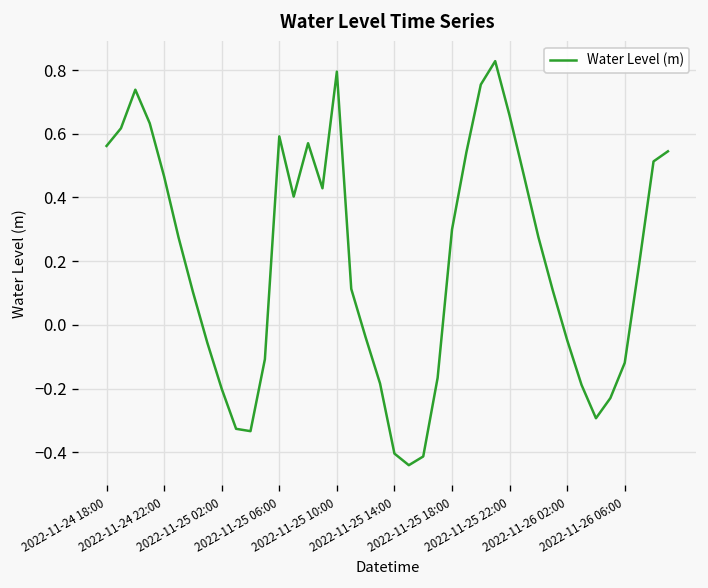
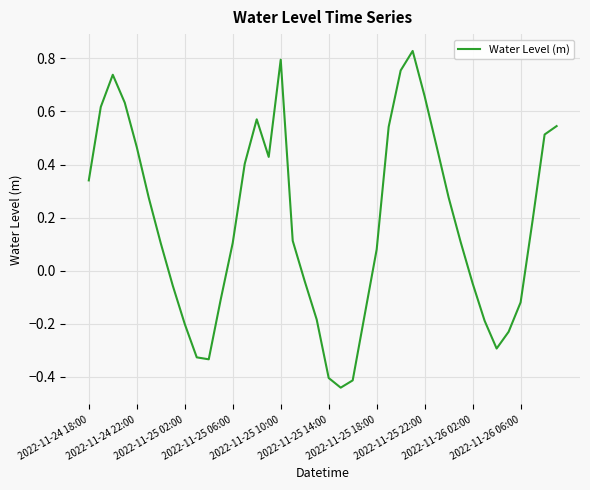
2022-11-24 18:00: 0.56 -> 0.34
2022-11-25 06:00: 0.59 -> 0.10
2022-11-25 18:00: 0.30 -> 0.08
